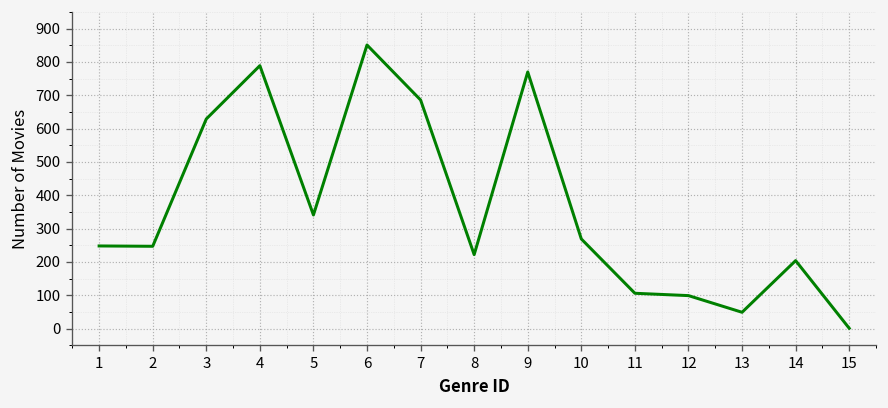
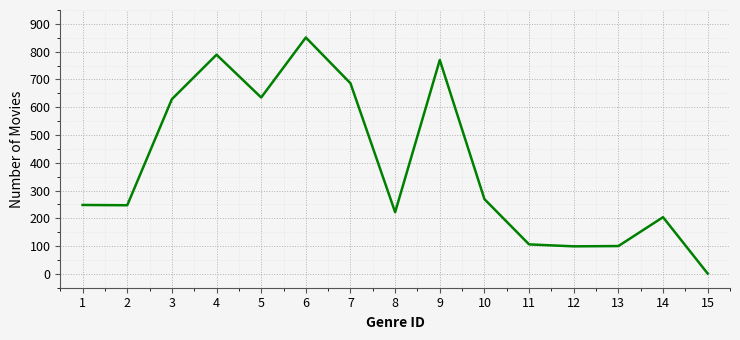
5: 340 -> 640
13: 50 -> 100
